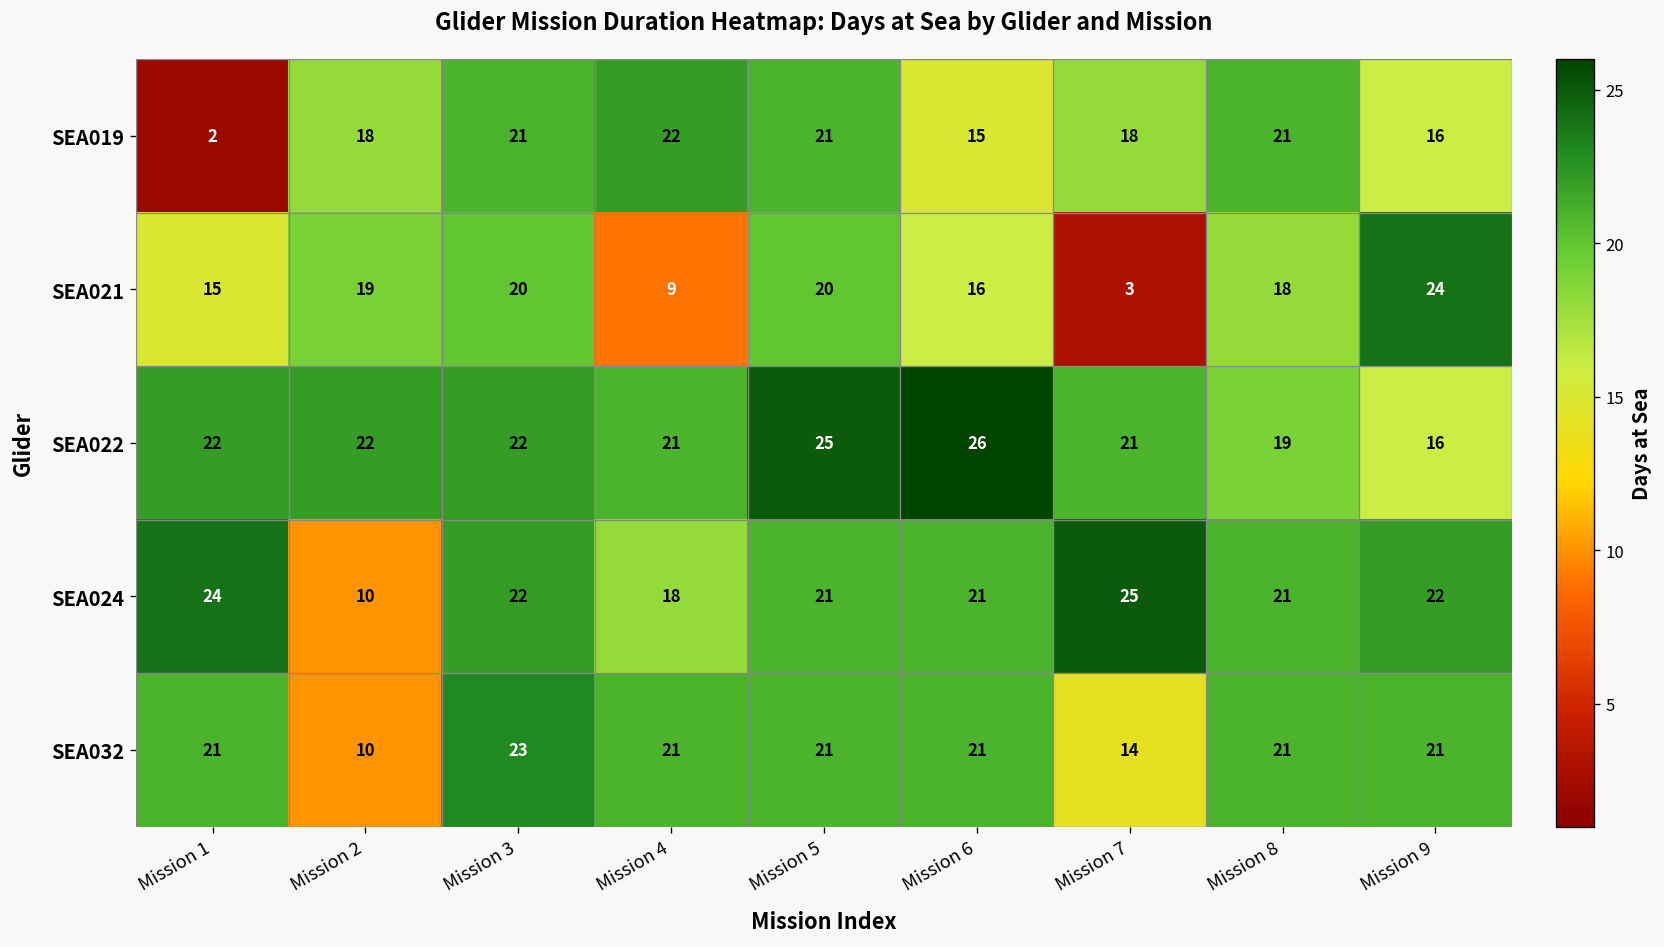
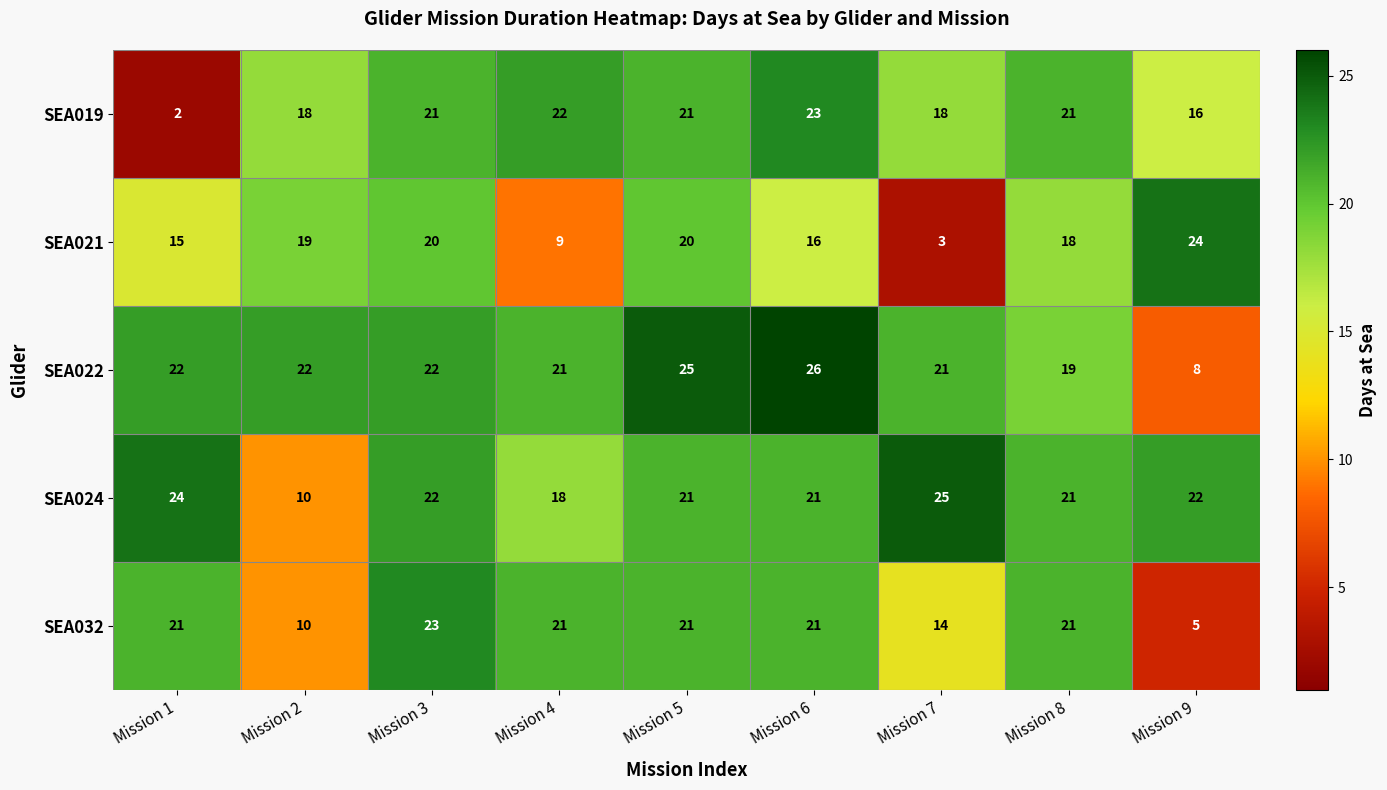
SEA019, Mission 6: 15 -> 23
SEA022, Mission 9: 16 -> 8
SEA032, Mission 9: 21 -> 5
